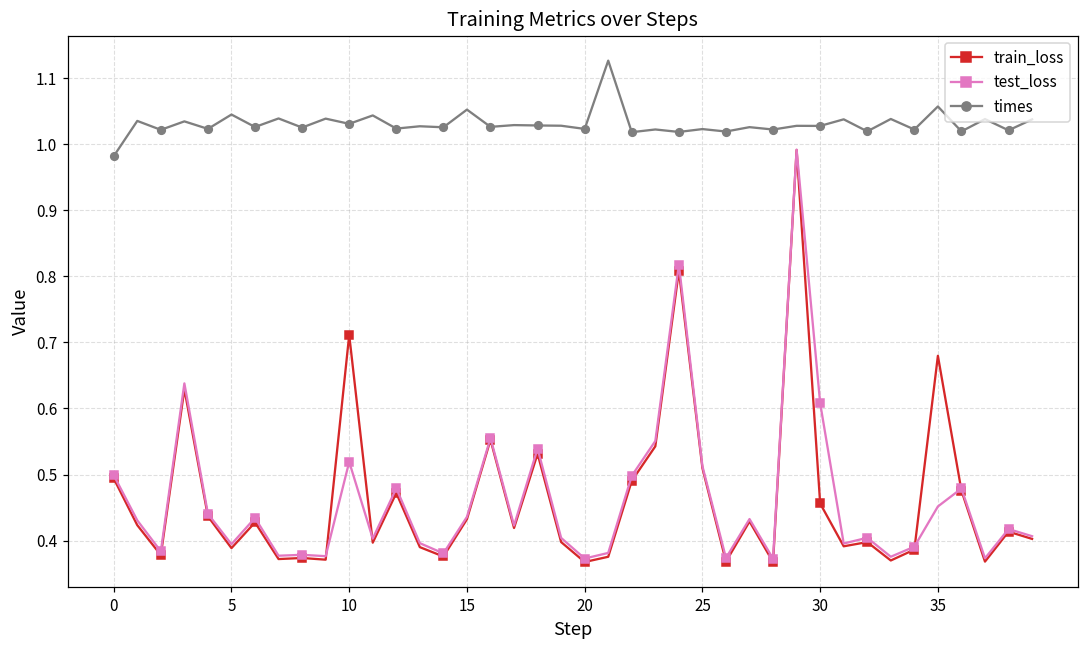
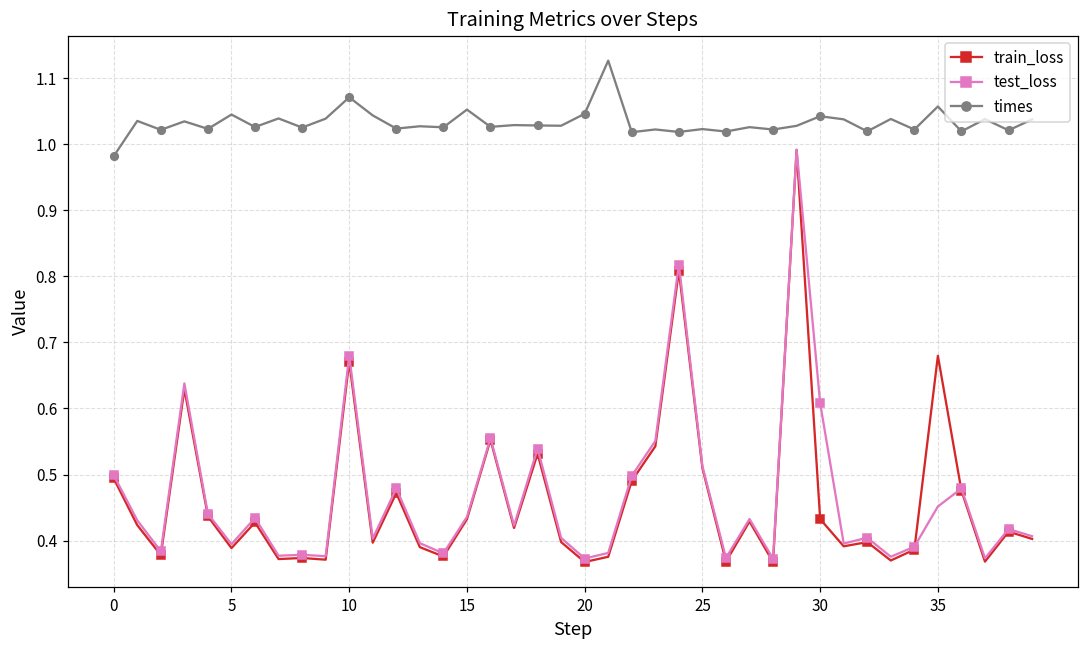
train_loss, 10: 0.71 -> 0.67
test_loss, 10: 0.52 -> 0.68
times, 10: 1.03 -> 1.07
times, 20: 1.02 -> 1.05
train_loss, 30: 0.46 -> 0.43
times, 30: 1.03 -> 1.04
